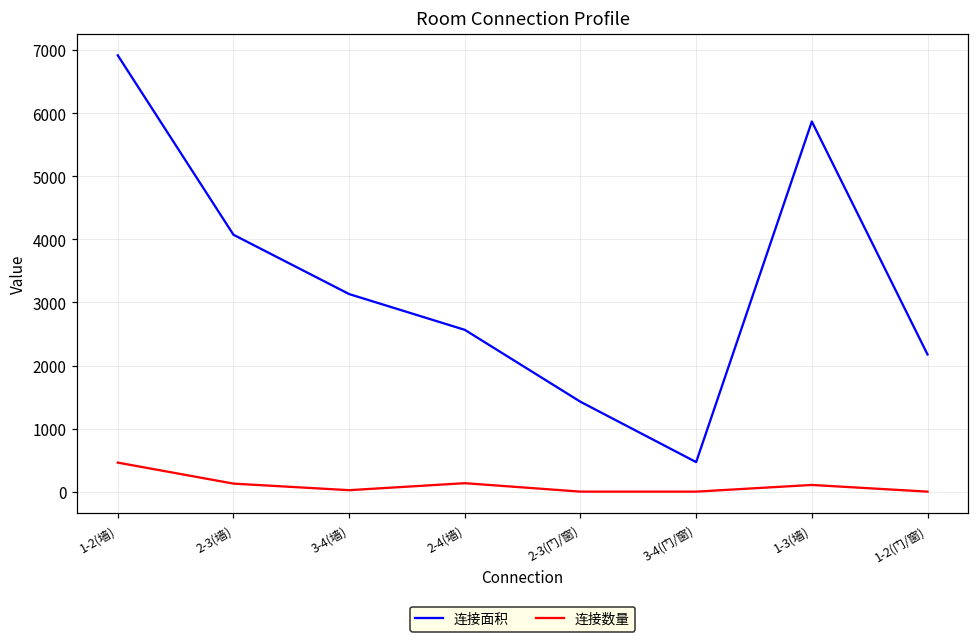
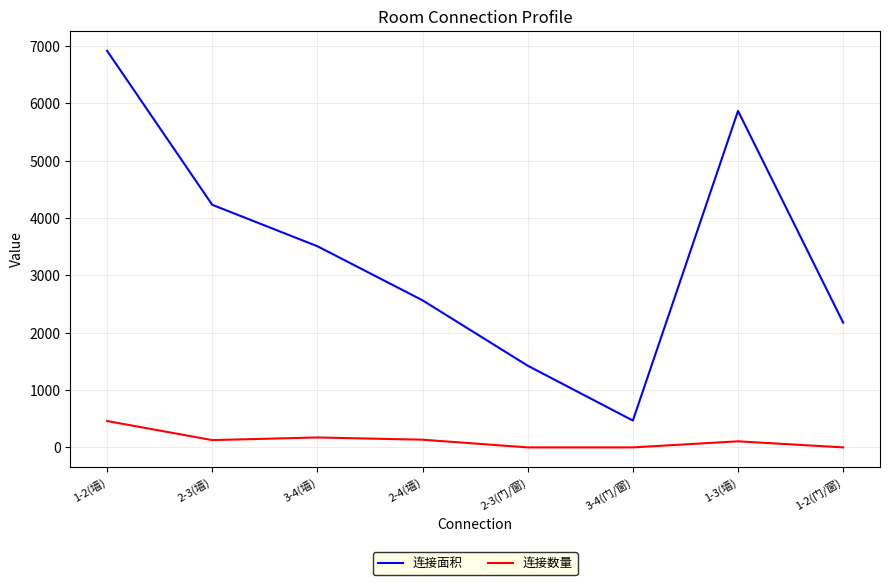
连接面积, 2-3(墙): 4100 -> 4200
连接面积, 3-4(墙): 3100 -> 3500
连接数量, 3-4(墙): 0 -> 200
